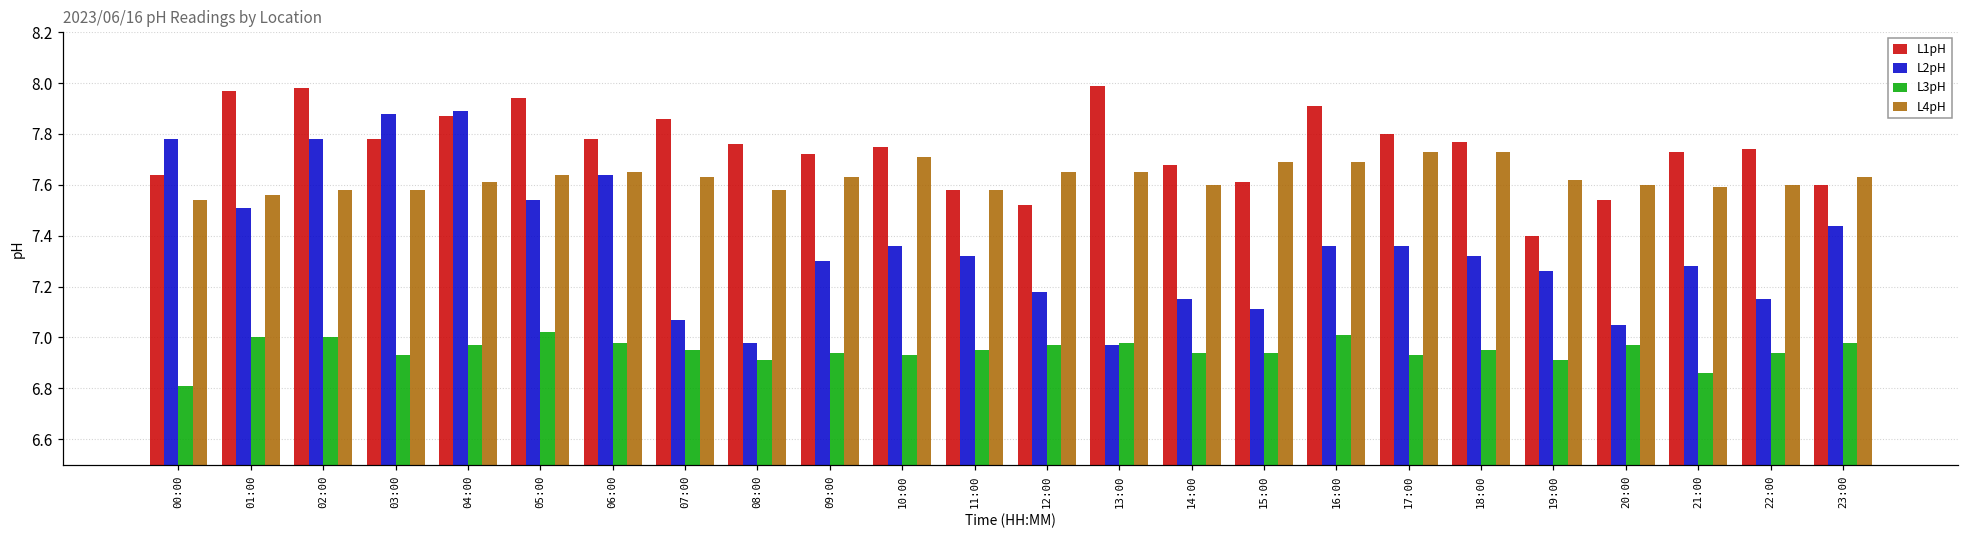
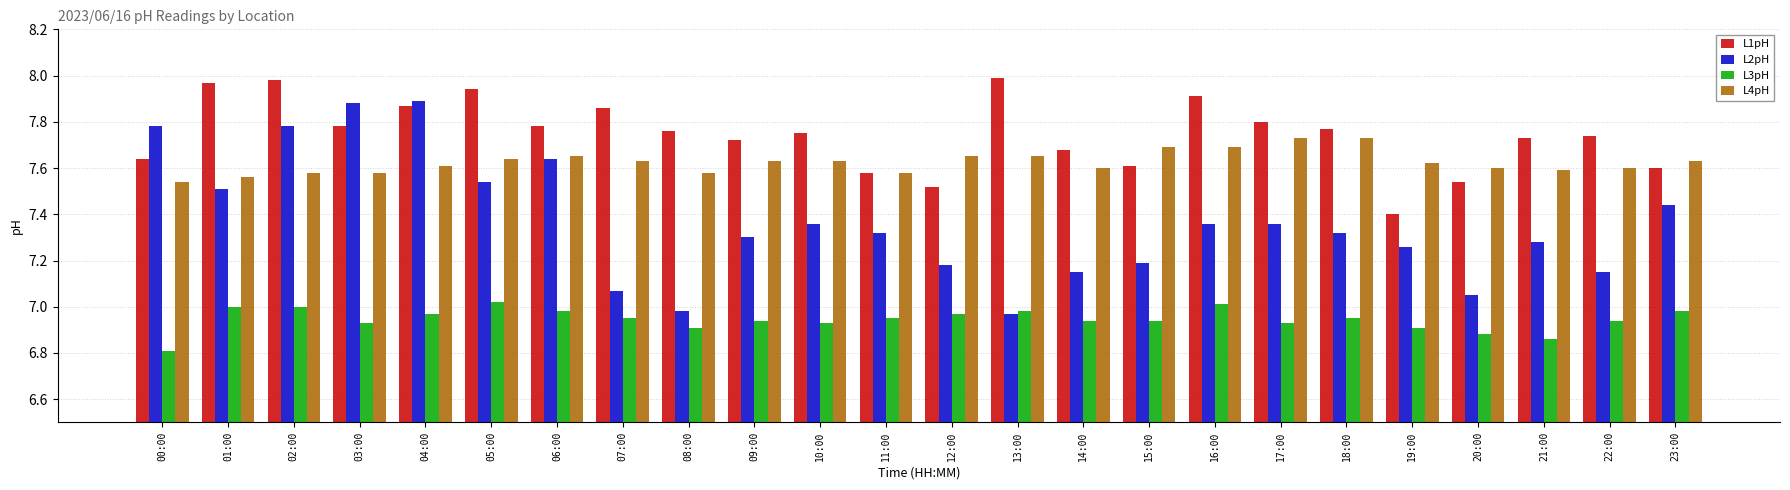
L4pH, 10:00: 7.71 -> 7.63
L2pH, 15:00: 7.11 -> 7.19
L3pH, 20:00: 6.97 -> 6.88
